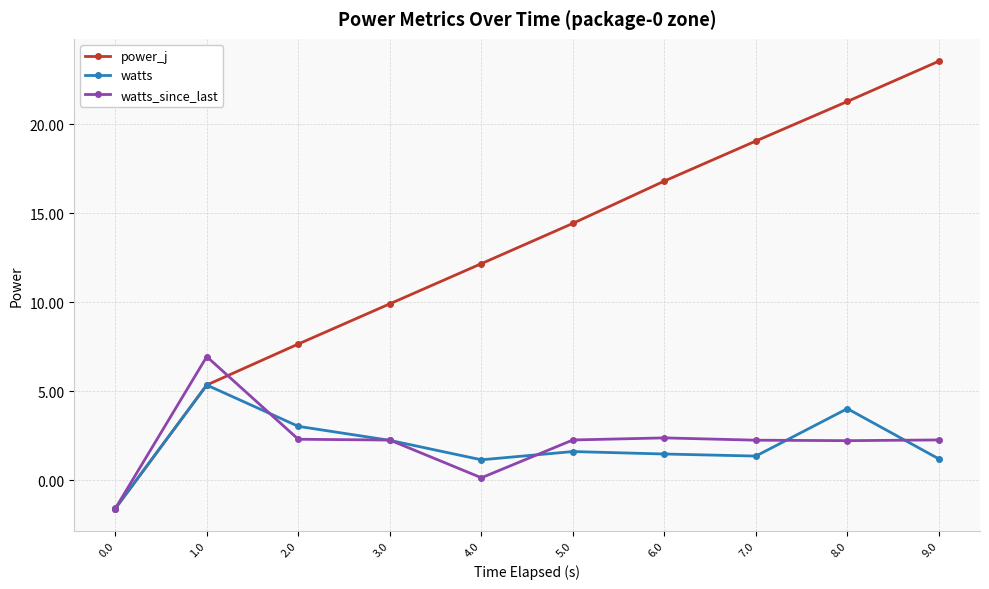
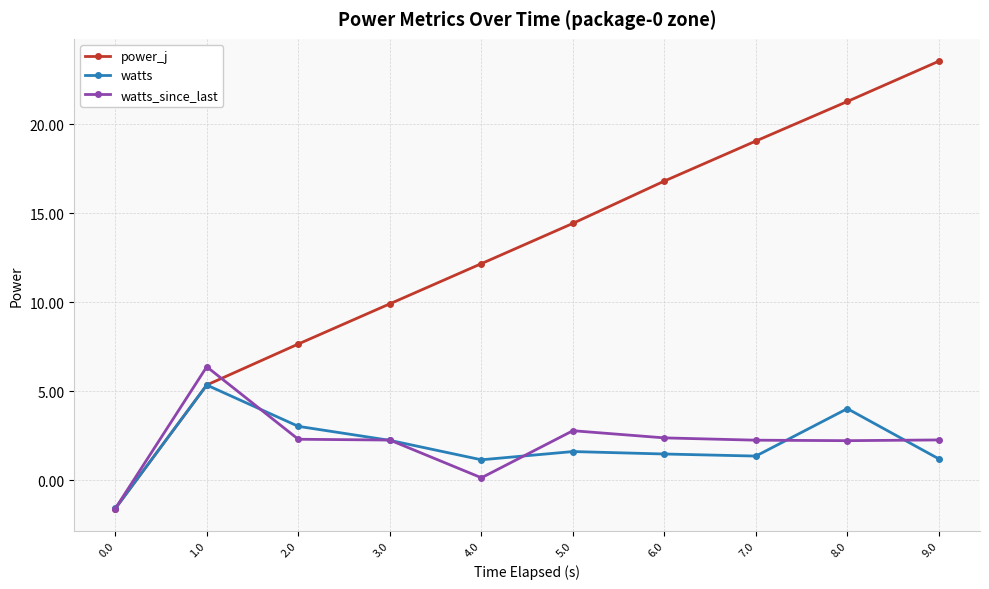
watts_since_last, 1.0: 6.9 -> 6.4
watts_since_last, 5.0: 2.3 -> 2.8
